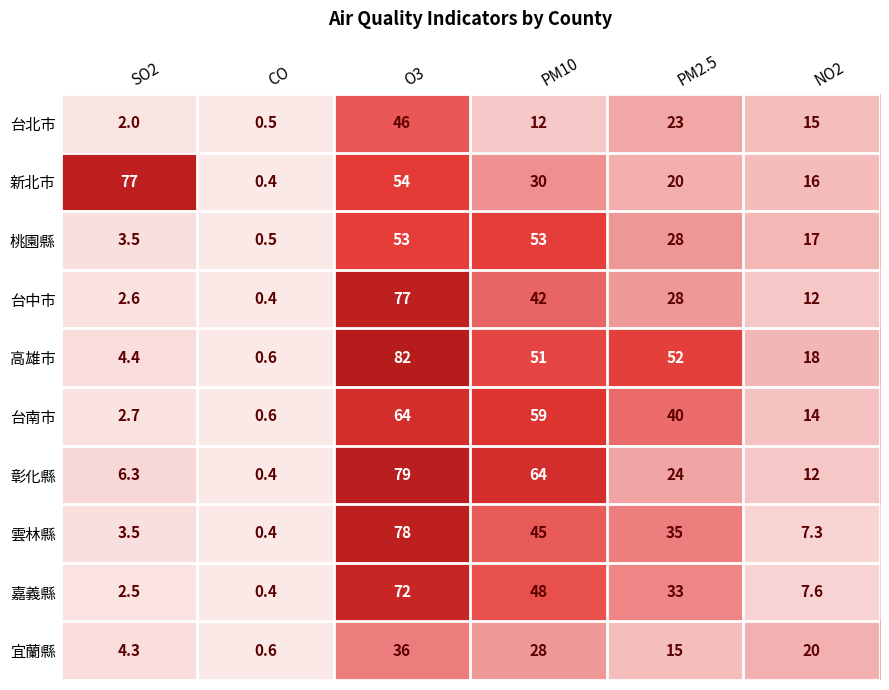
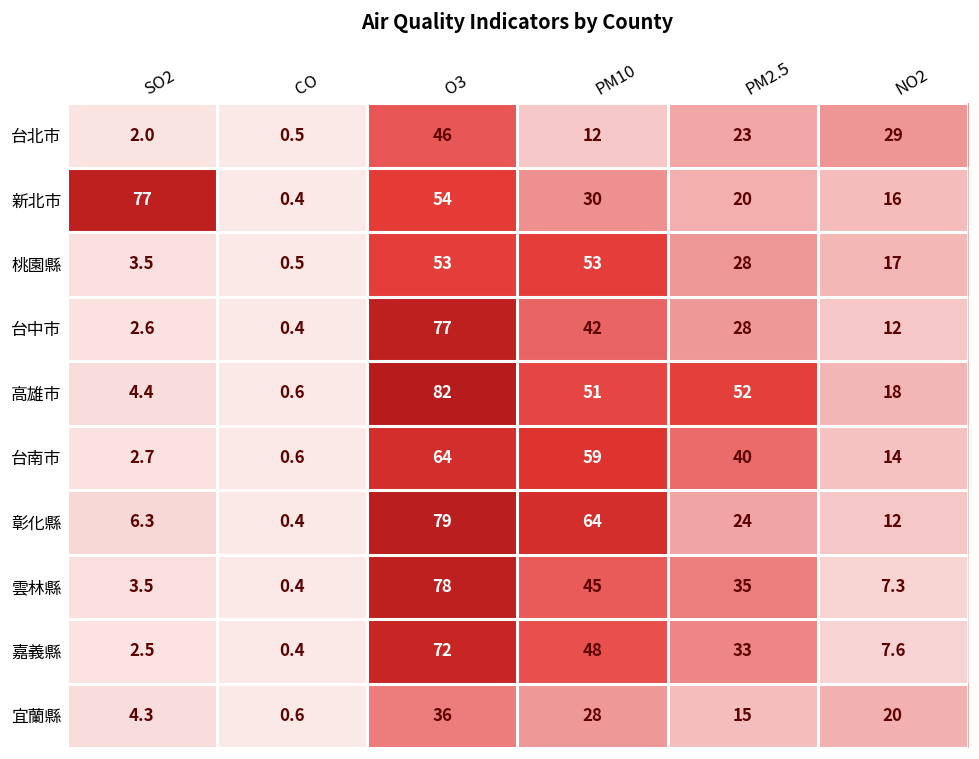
台北市, NO2: 15 -> 29
